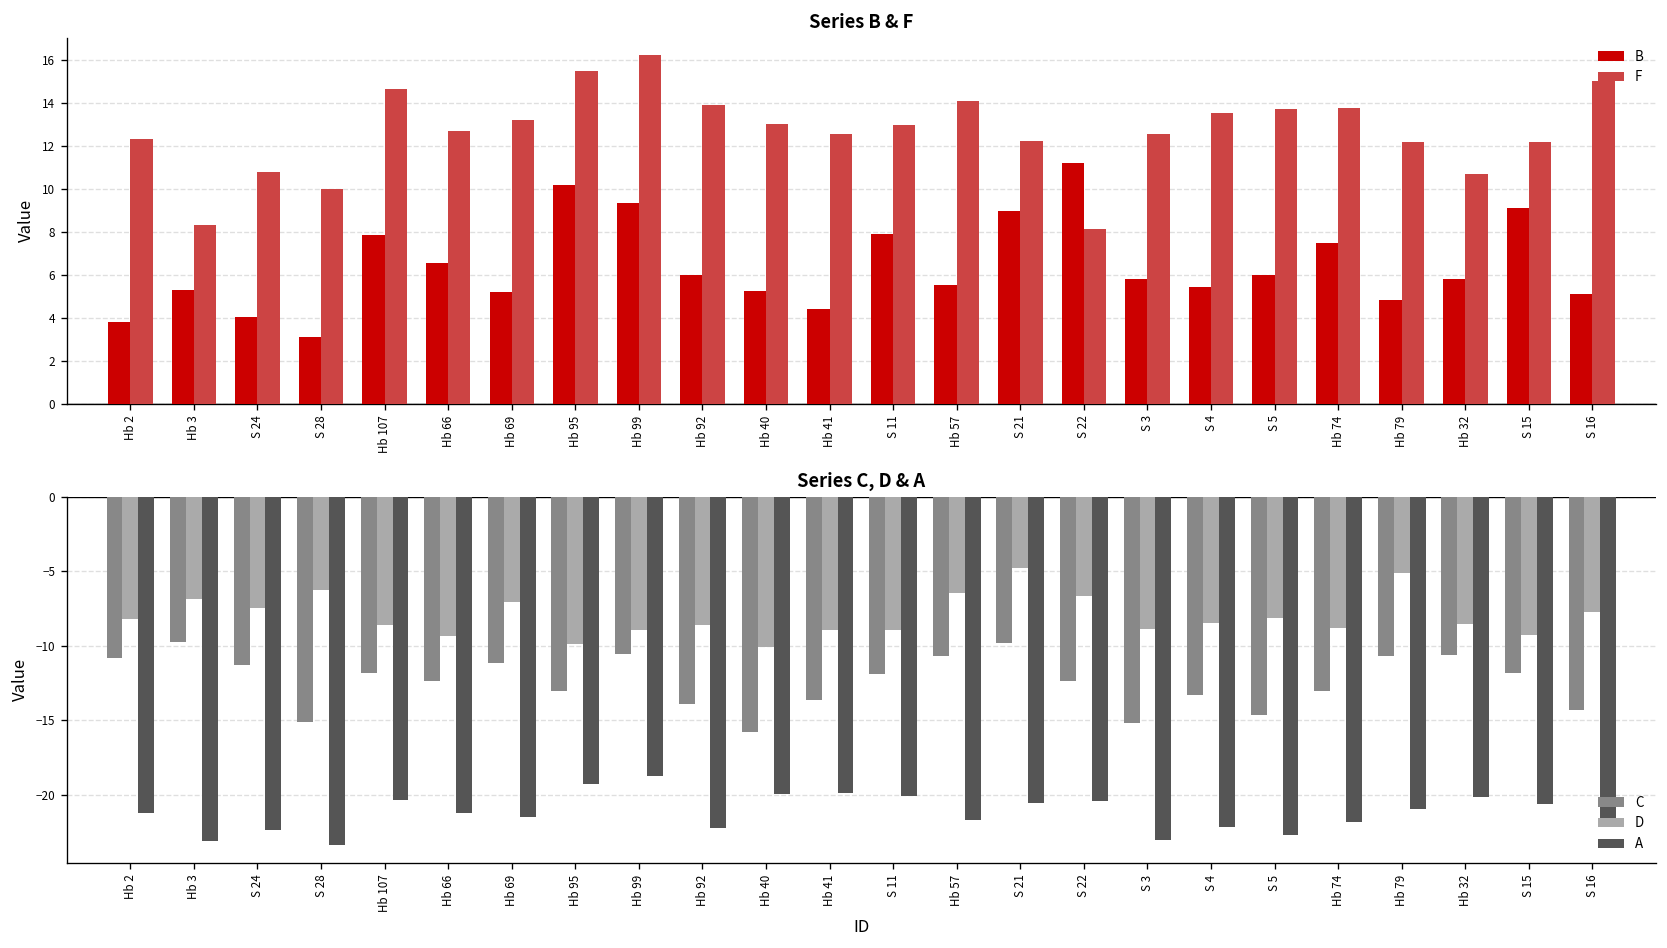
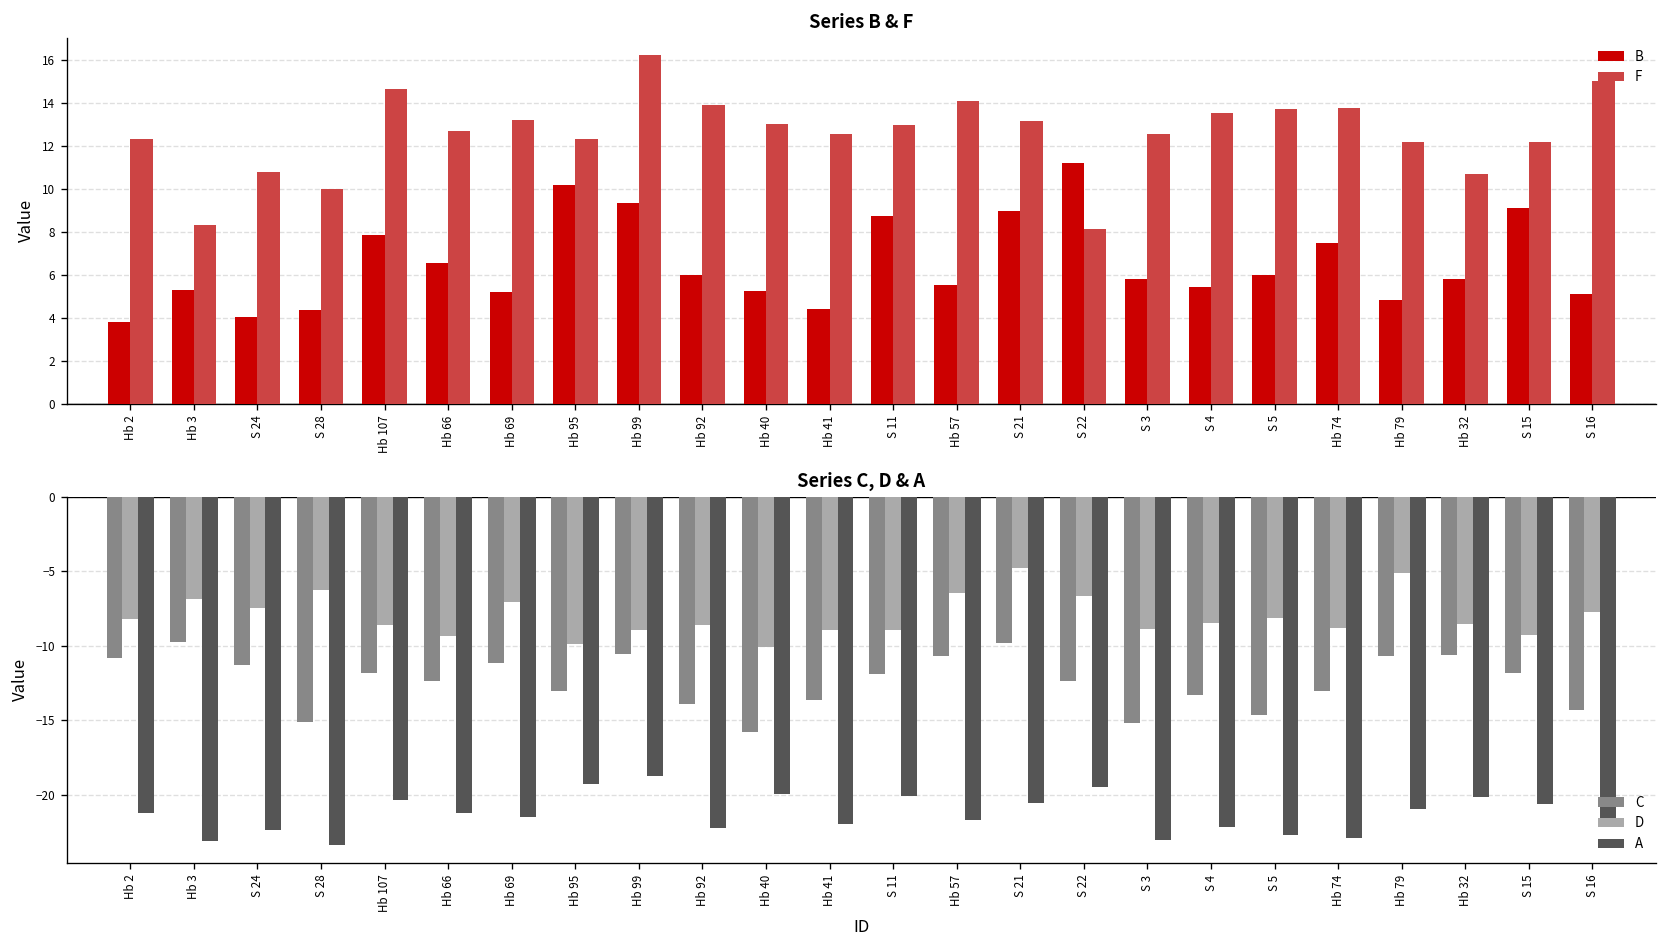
Series B & F, B, S 28: 3.1 -> 4.4
Series B & F, F, Hb 95: 15.5 -> 12.3
Series B & F, B, S 11: 7.9 -> 8.7
Series B & F, F, S 21: 12.2 -> 13.2
Series C, D & A, A, Hb 41: -19.9 -> -22.0
Series C, D & A, A, S 22: -20.4 -> -19.5
Series C, D & A, A, Hb 74: -21.8 -> -22.9
